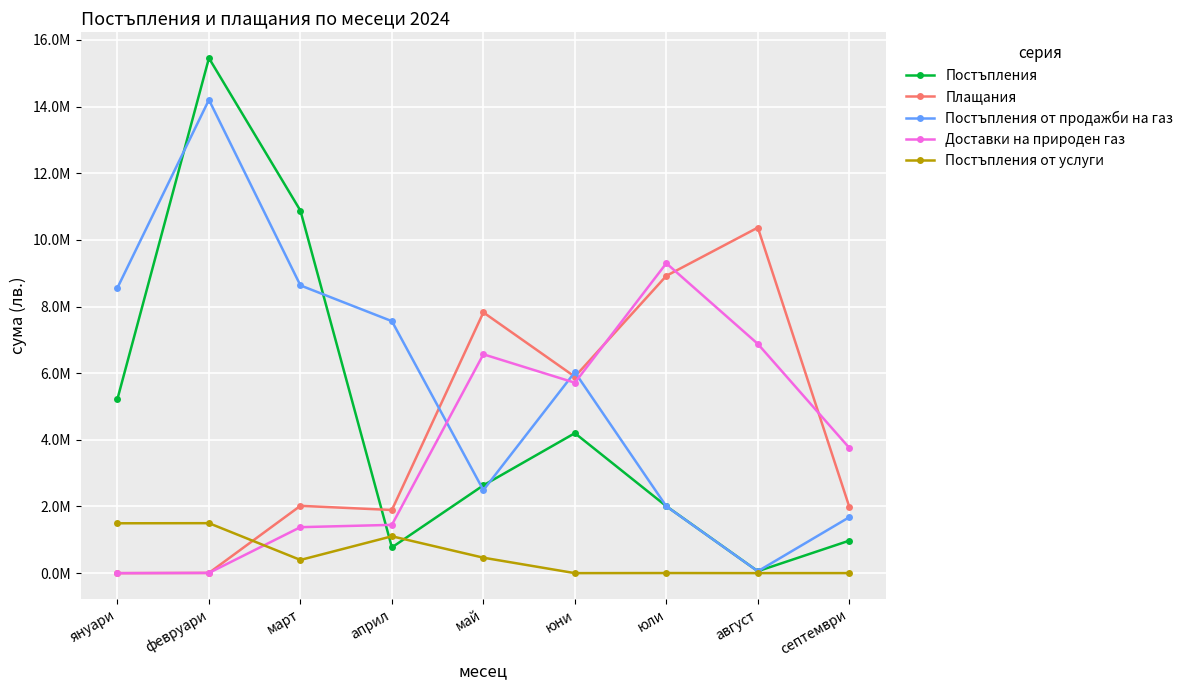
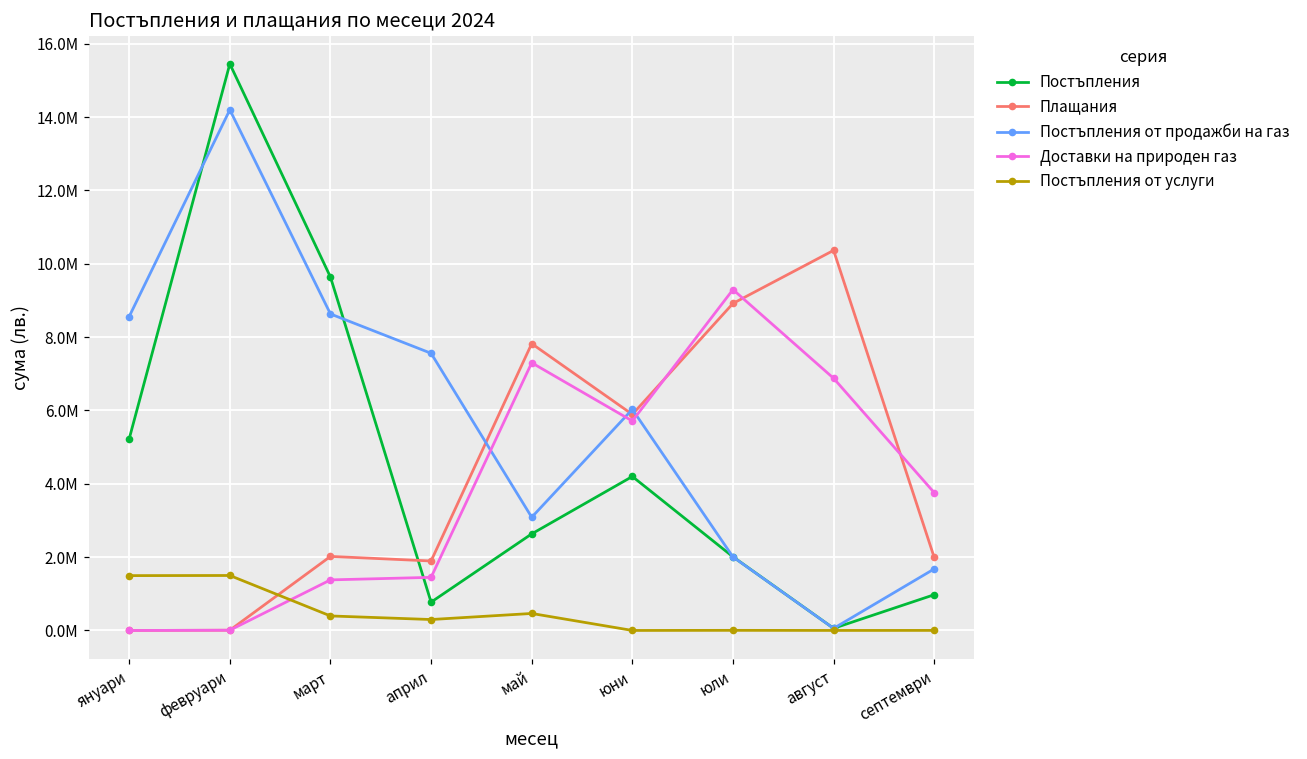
Постъпления, март: 10900000 -> 9600000
Постъпления от услуги, април: 1100000 -> 300000
Постъпления от продажби на газ, май: 2500000 -> 3100000
Доставки на природен газ, май: 6600000 -> 7300000
